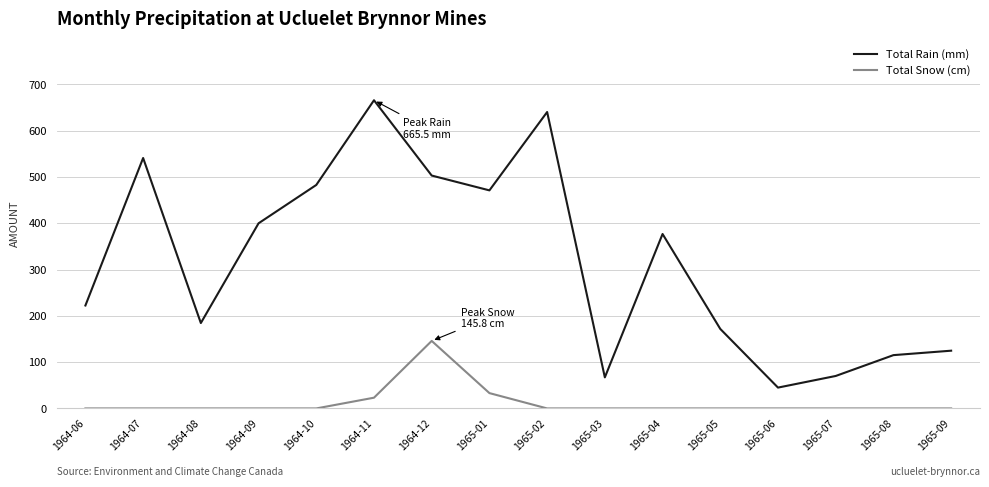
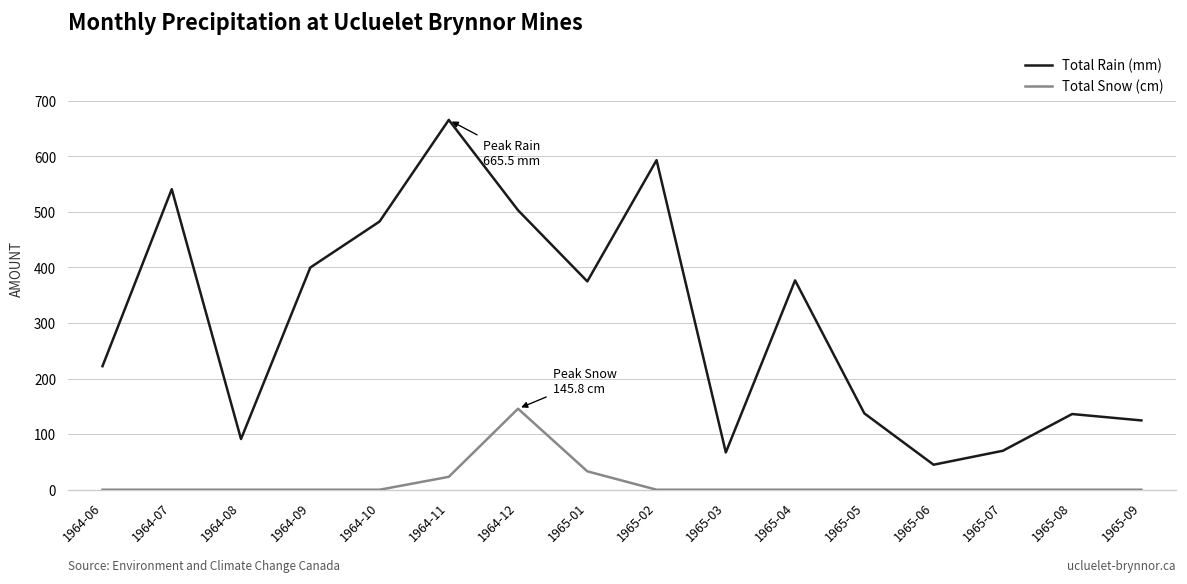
Total Rain (mm), 1964-08: 180 -> 90
Total Rain (mm), 1965-01: 470 -> 370
Total Rain (mm), 1965-02: 640 -> 590
Total Rain (mm), 1965-05: 170 -> 140
Total Rain (mm), 1965-08: 120 -> 140
